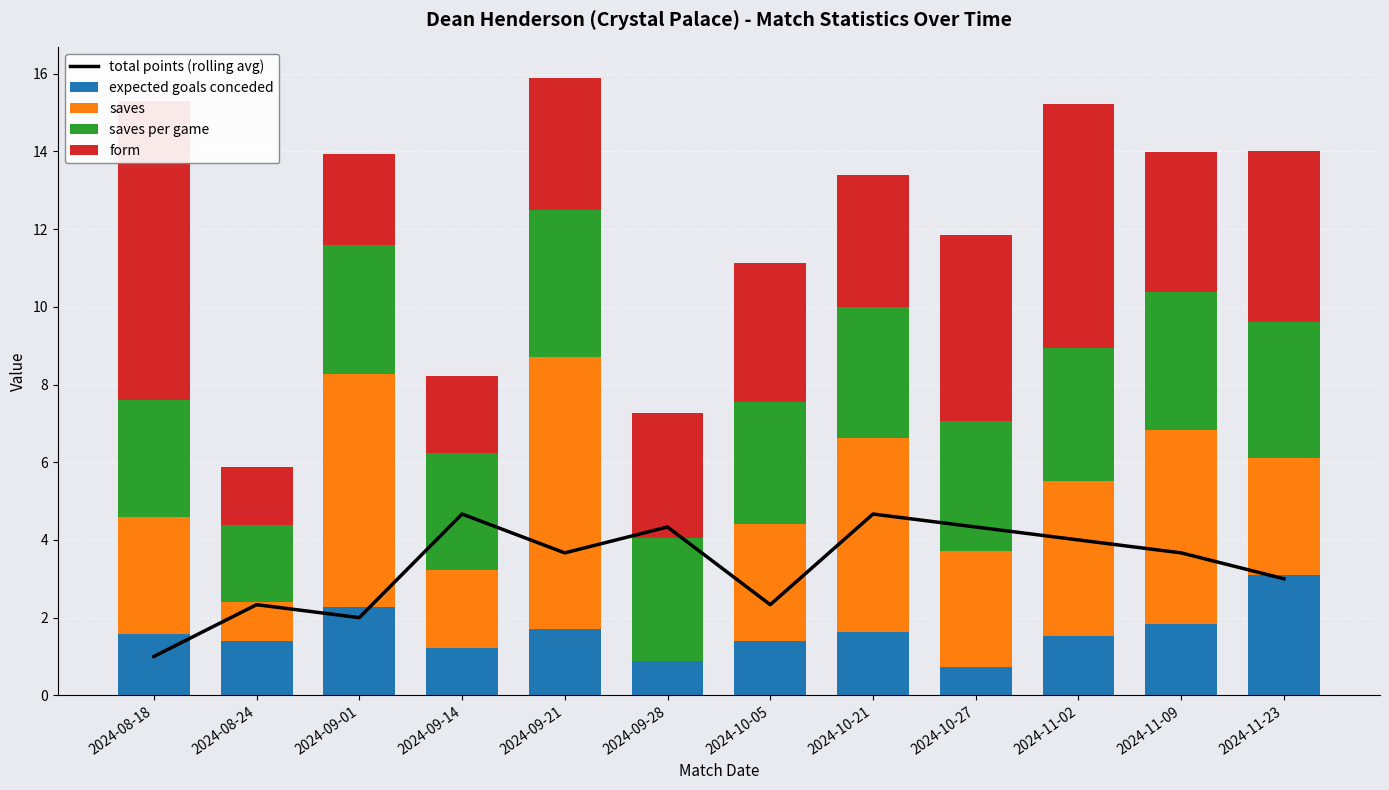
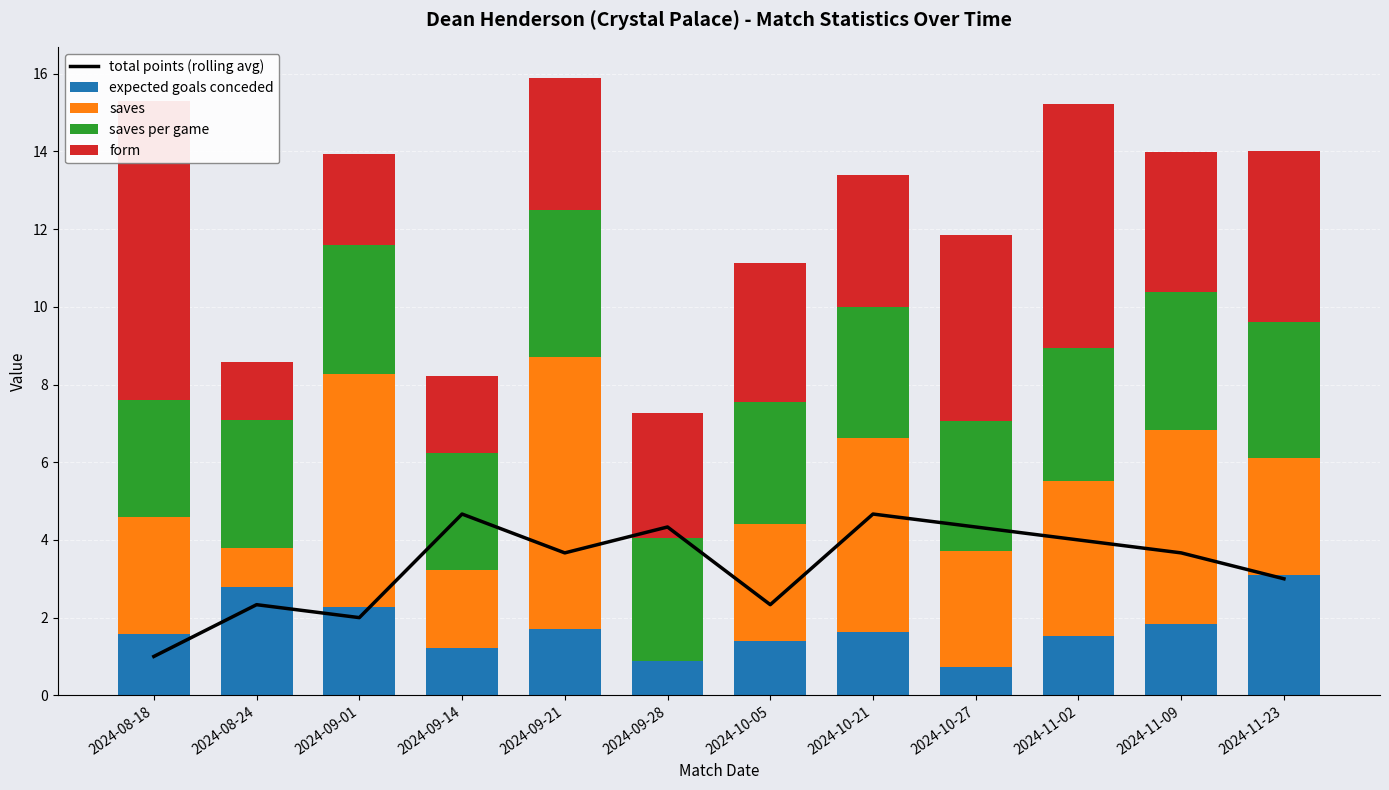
expected goals conceded, 2024-08-24: 1.4 -> 2.8
saves per game, 2024-08-24: 2.0 -> 3.3
